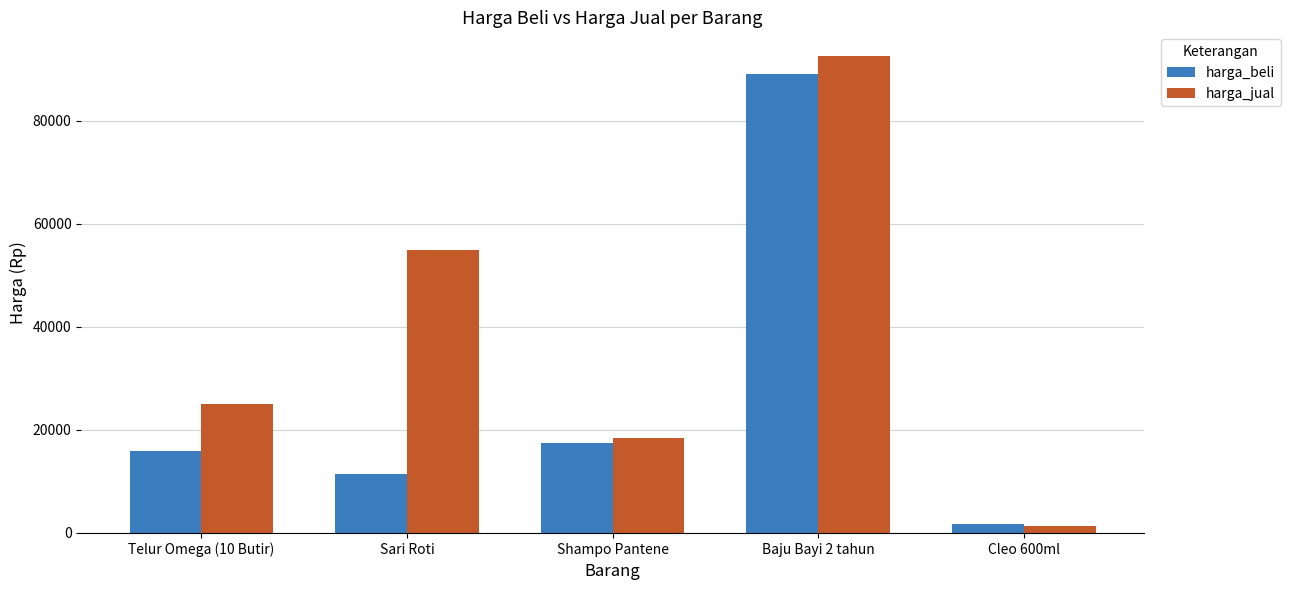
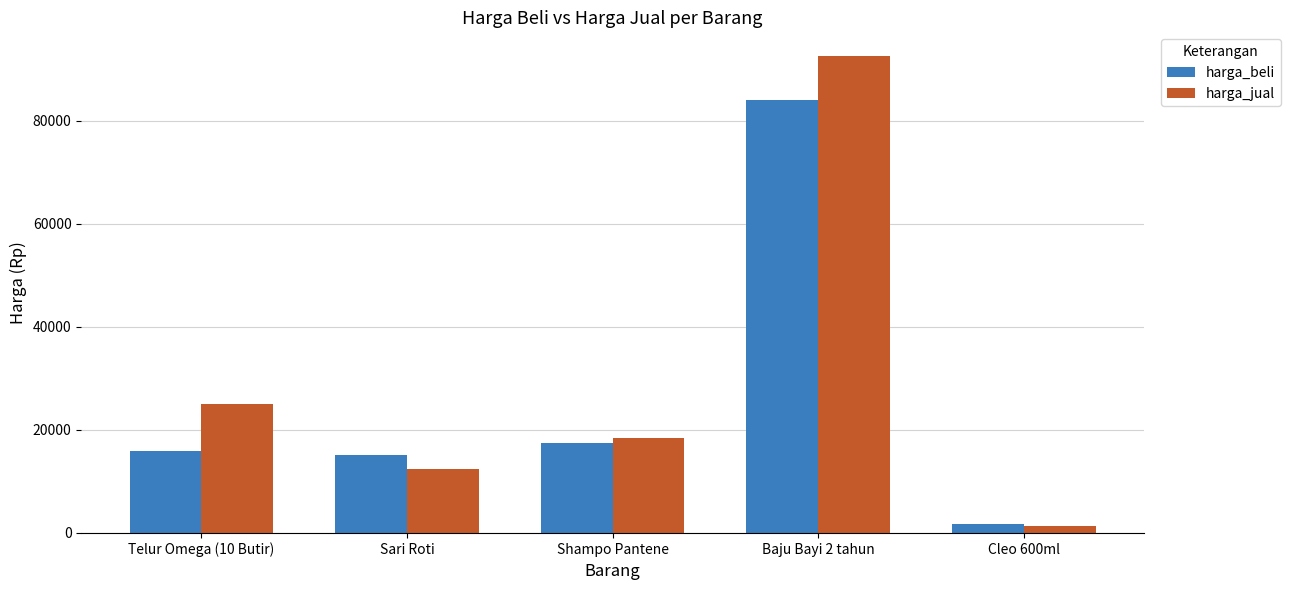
harga_beli, Sari Roti: 12000 -> 15000
harga_jual, Sari Roti: 55000 -> 13000
harga_beli, Baju Bayi 2 tahun: 89000 -> 84000
